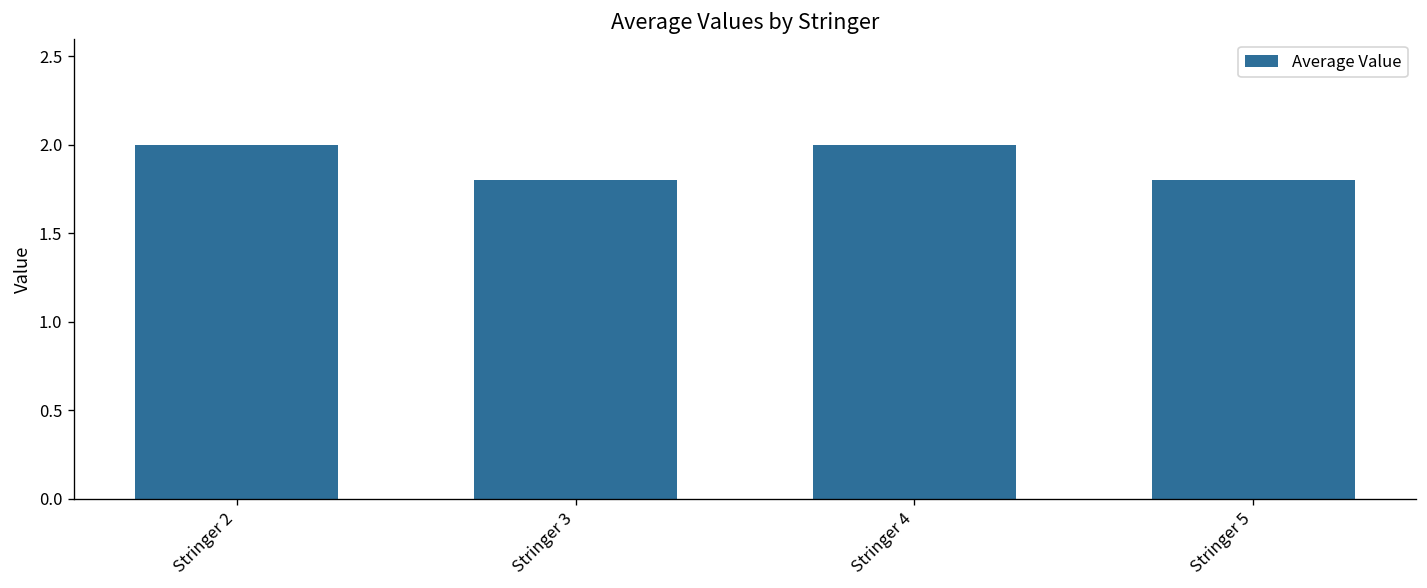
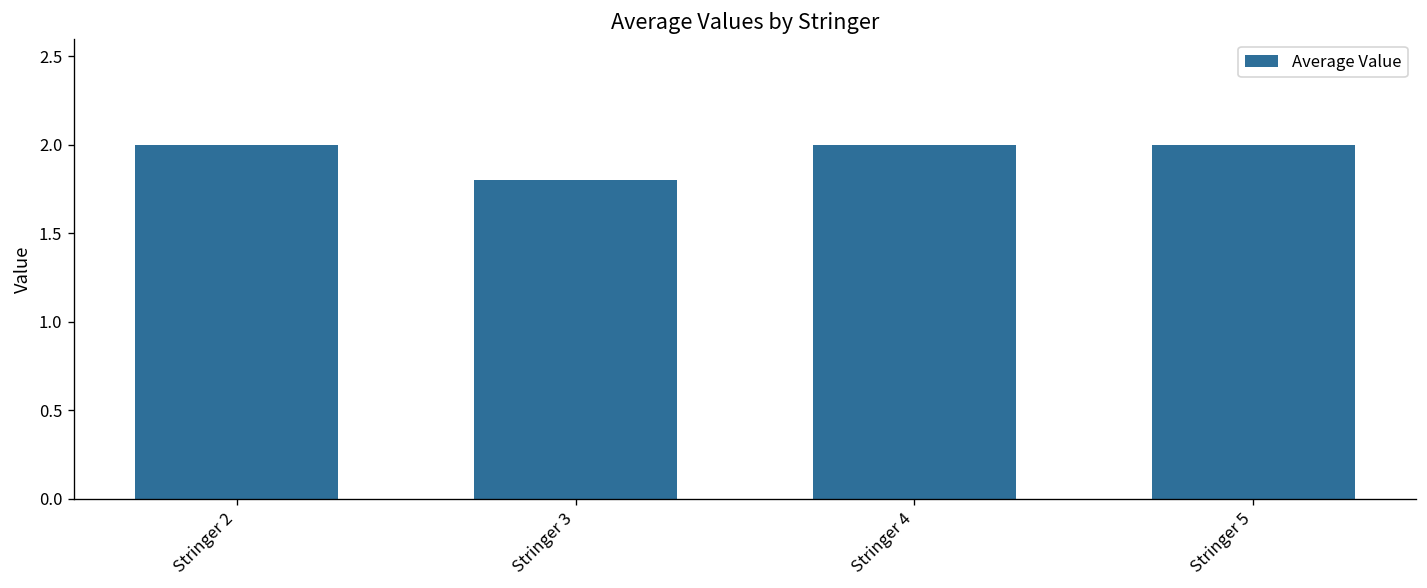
Stringer 5: 1.8 -> 2.0
